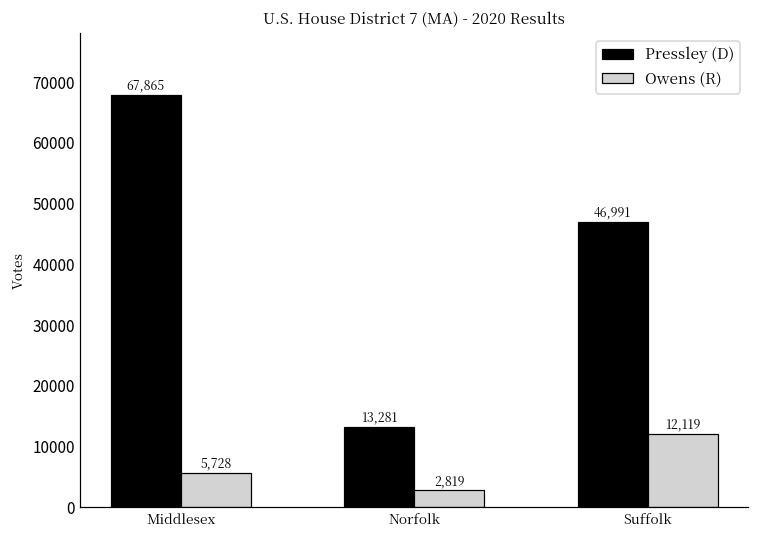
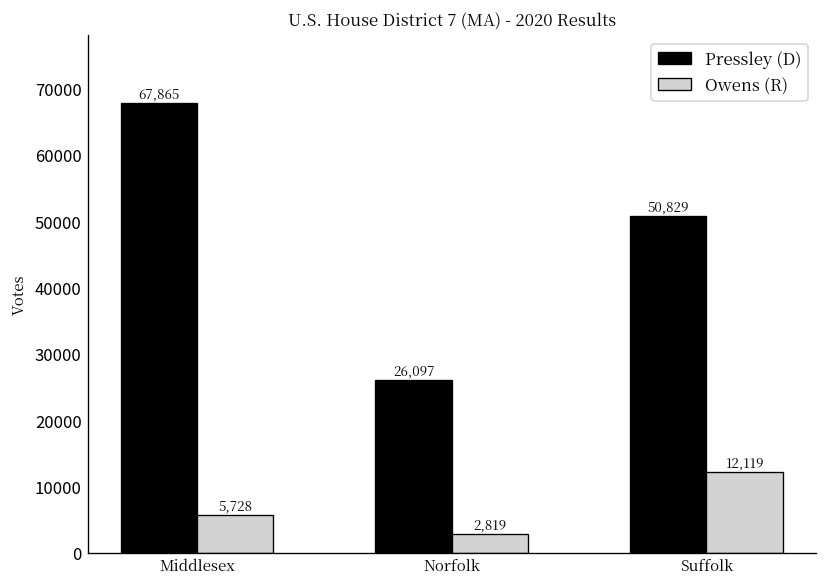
Pressley (D), Norfolk: 13,281 -> 26,097
Pressley (D), Suffolk: 46,991 -> 50,829
